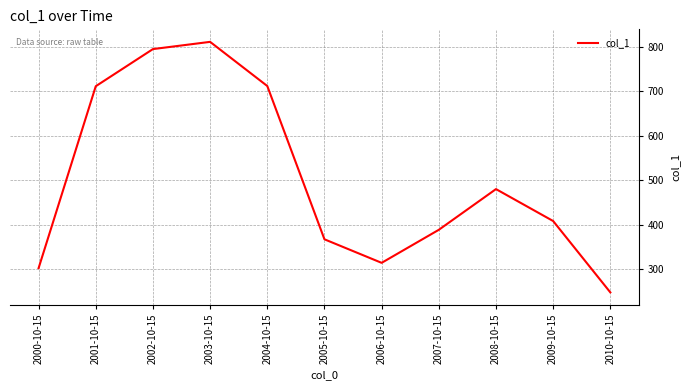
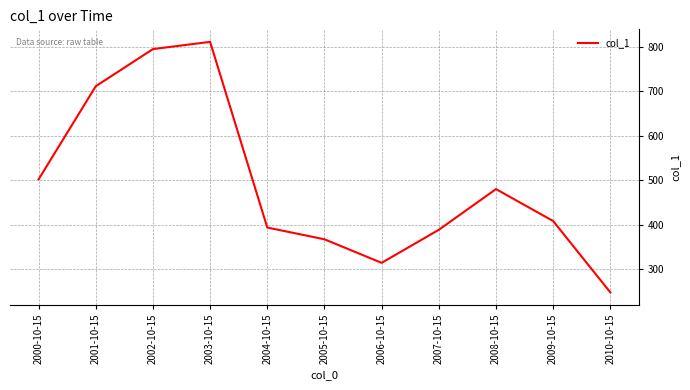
2000-10-15: 300 -> 500
2004-10-15: 710 -> 390
